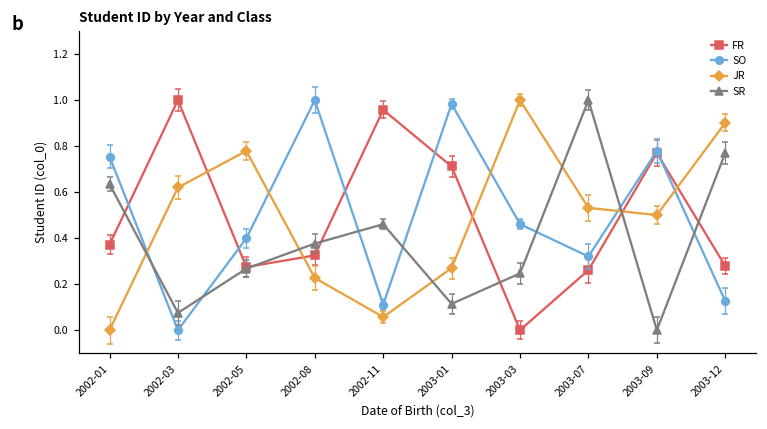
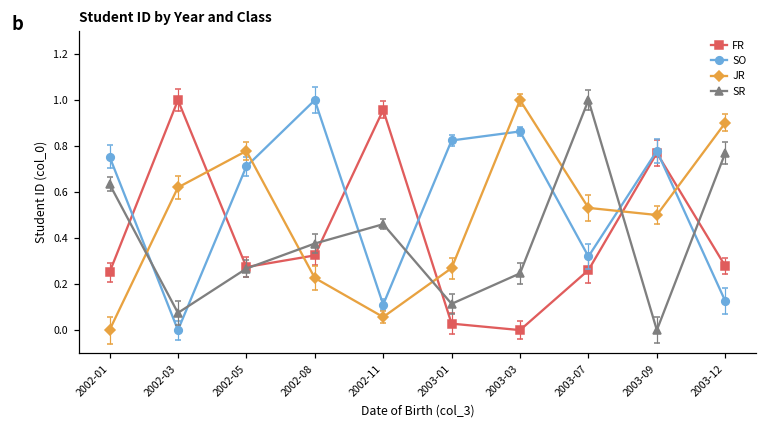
FR, 2002-01: 0.37 -> 0.25
SO, 2002-05: 0.40 -> 0.71
FR, 2003-01: 0.71 -> 0.03
SO, 2003-01: 0.98 -> 0.82
SO, 2003-03: 0.46 -> 0.86
